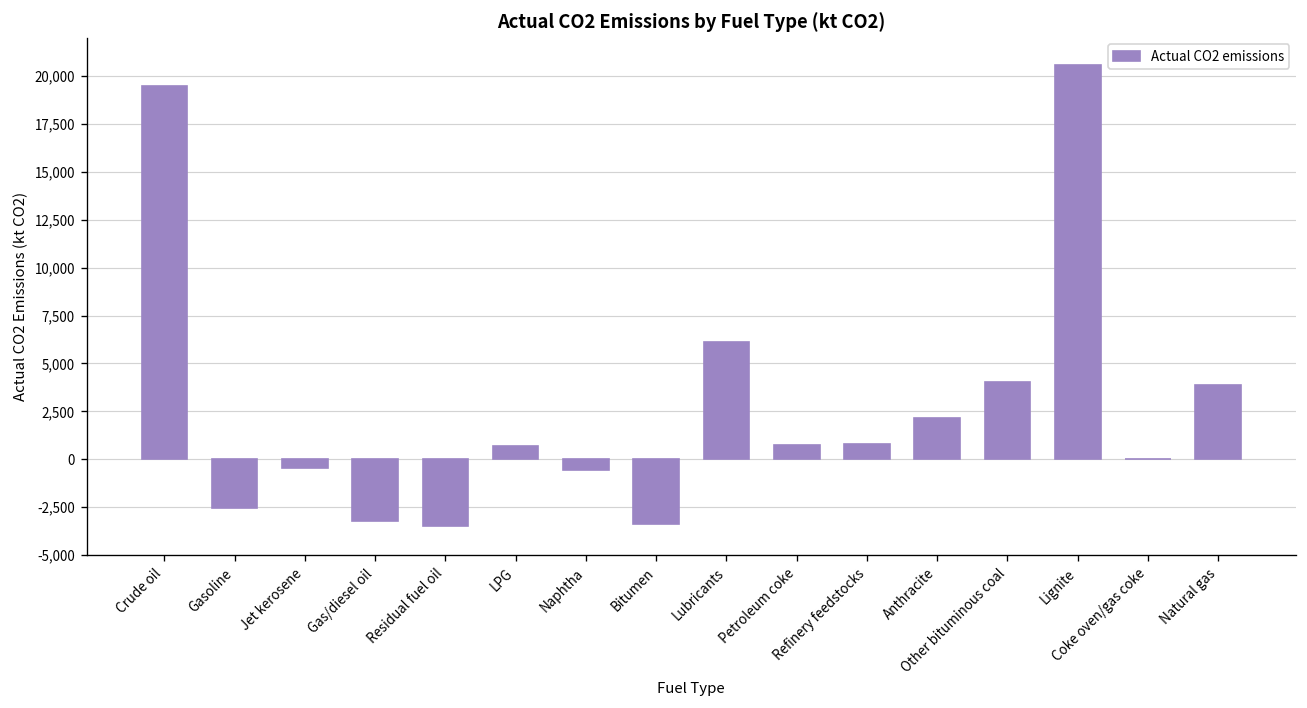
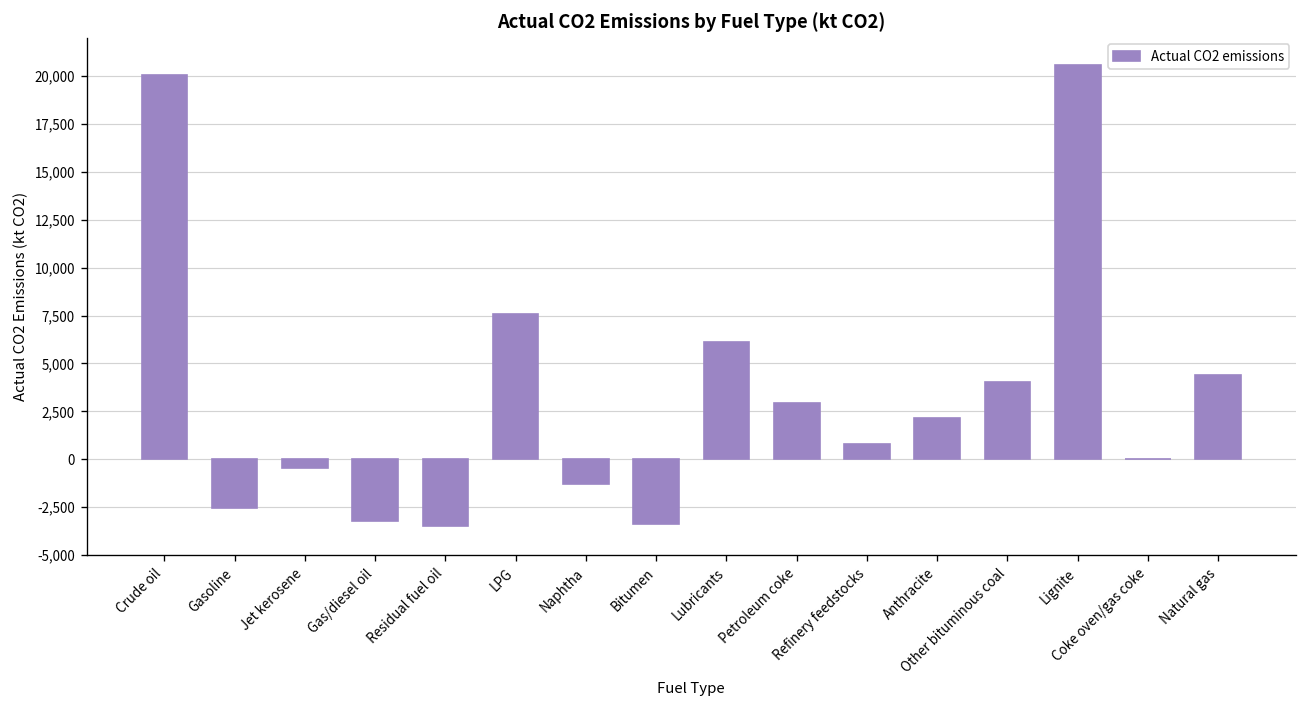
Crude oil: 19,500 -> 20,000
LPG: 700 -> 7,600
Naphtha: -500 -> -1,300
Petroleum coke: 700 -> 2,900
Natural gas: 3,900 -> 4,400
